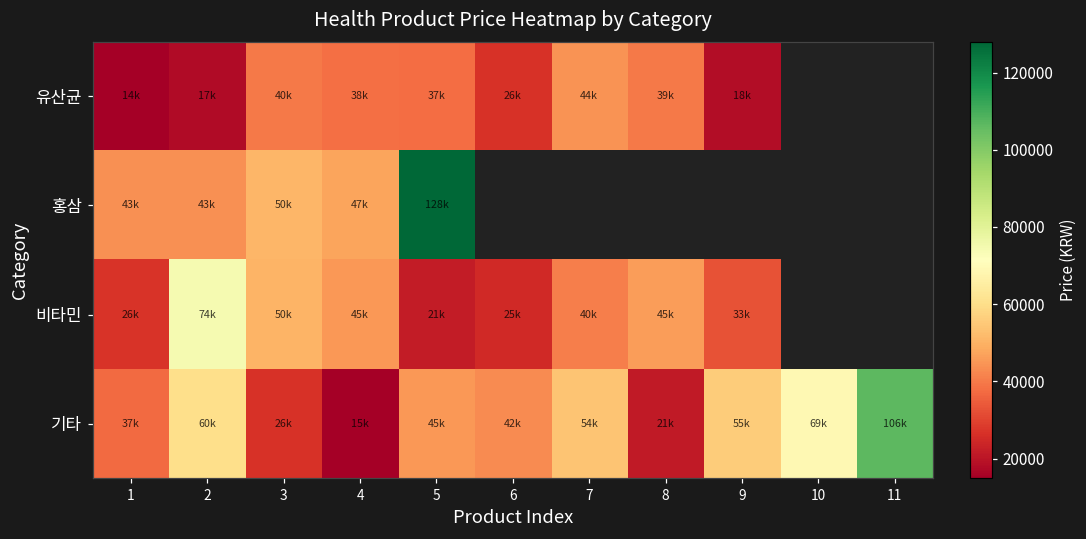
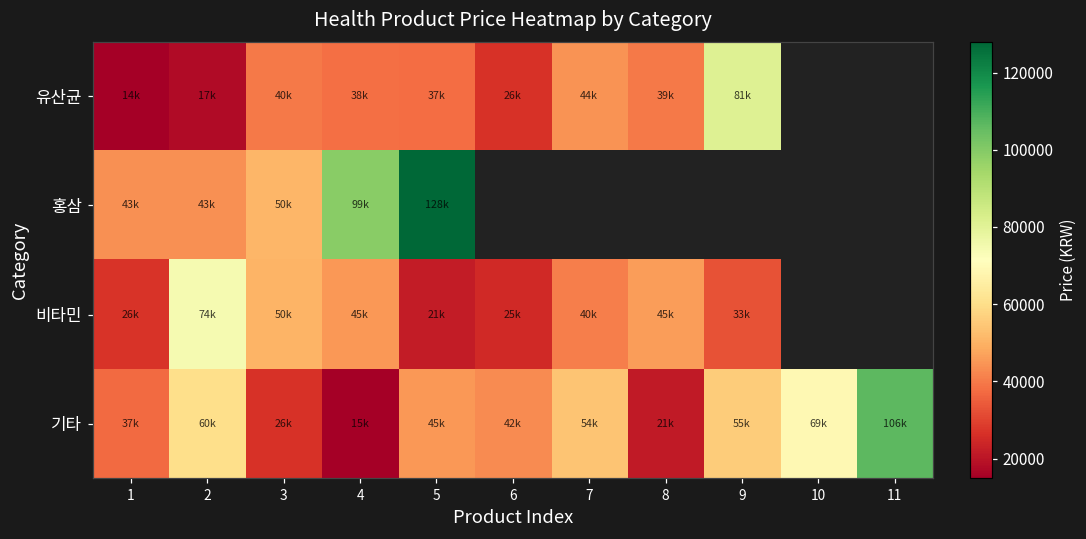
유산균, 9: 18k -> 81k
홍삼, 4: 47k -> 99k
